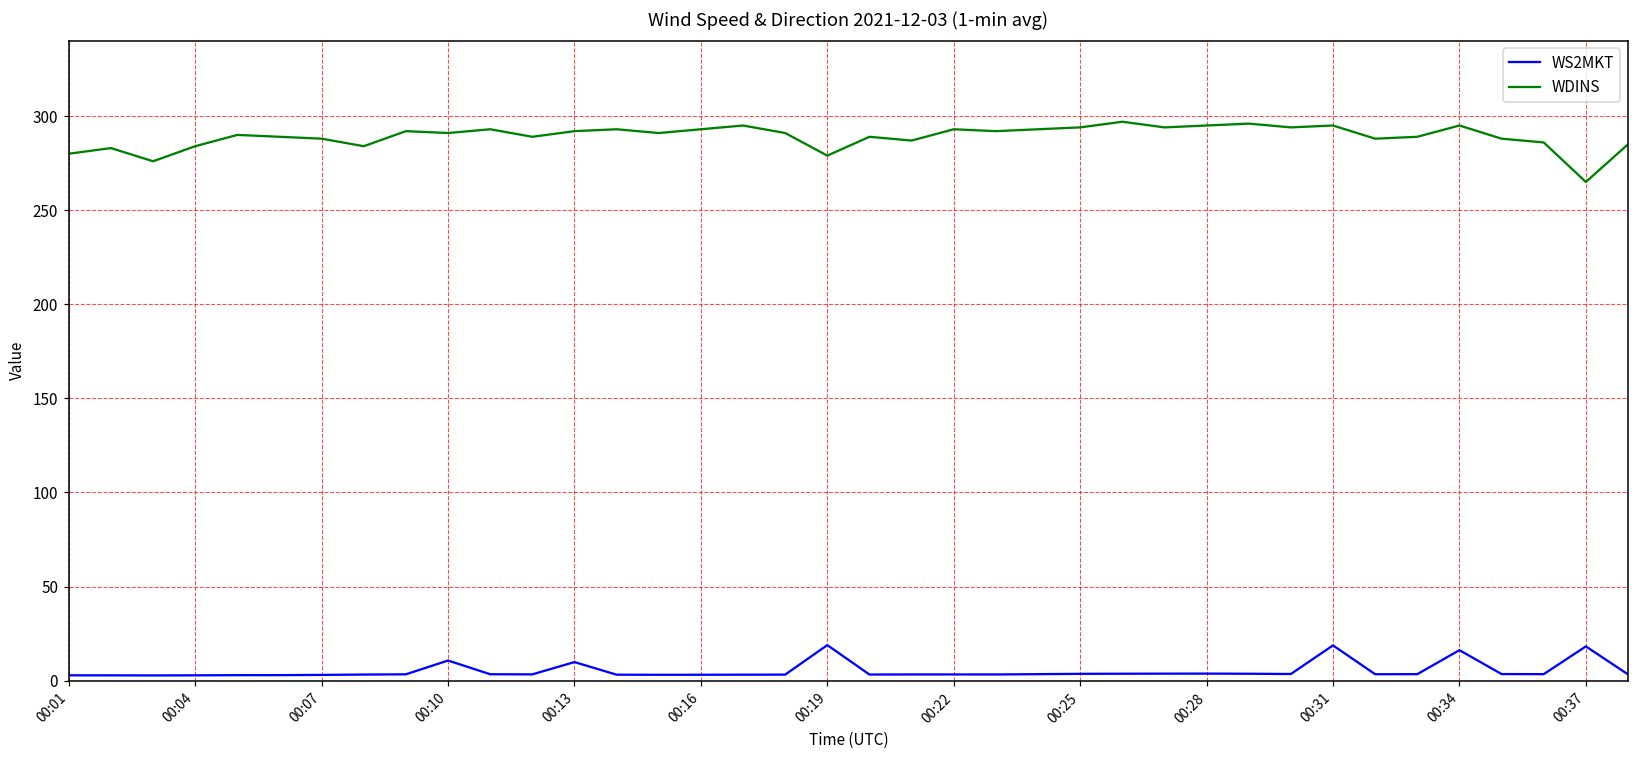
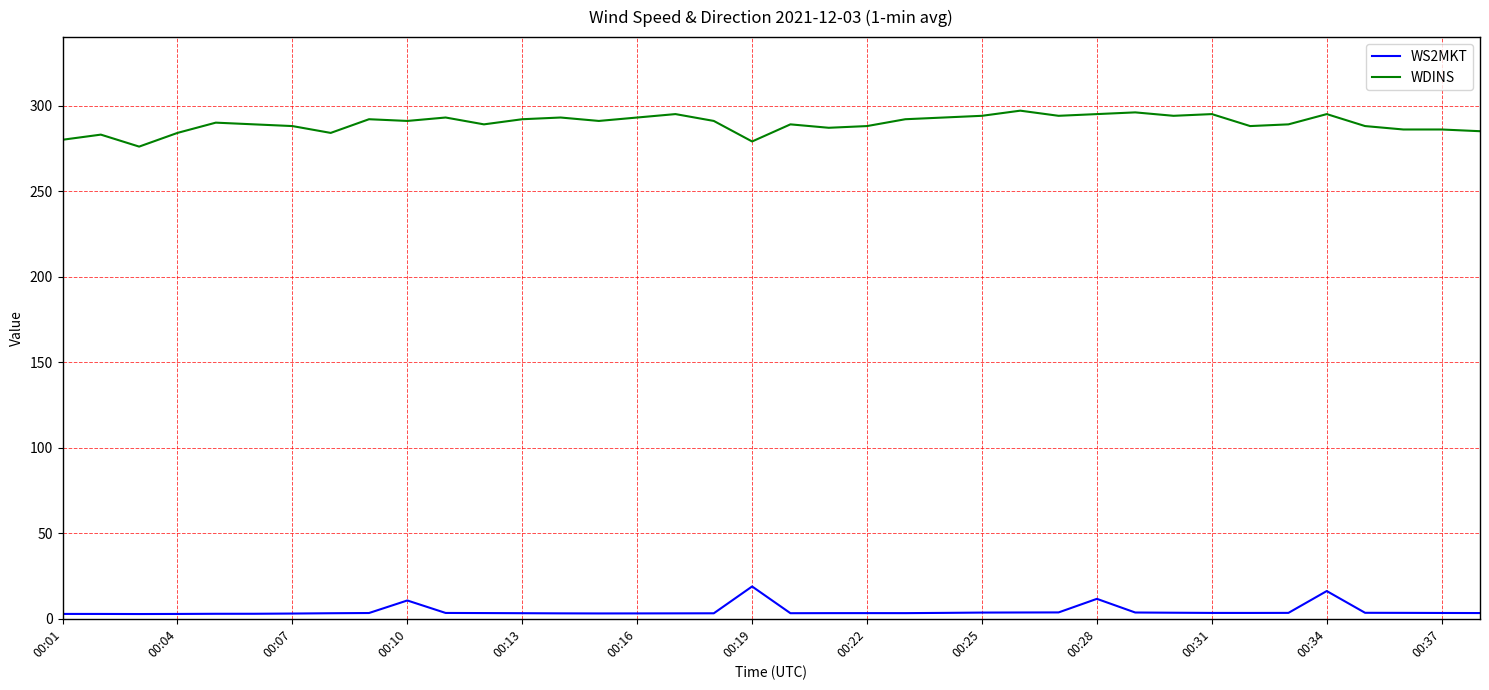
WS2MKT, 00:13: 10 -> 3
WDINS, 00:22: 293 -> 288
WS2MKT, 00:28: 4 -> 12
WS2MKT, 00:31: 19 -> 3
WS2MKT, 00:37: 18 -> 3
WDINS, 00:37: 265 -> 286
